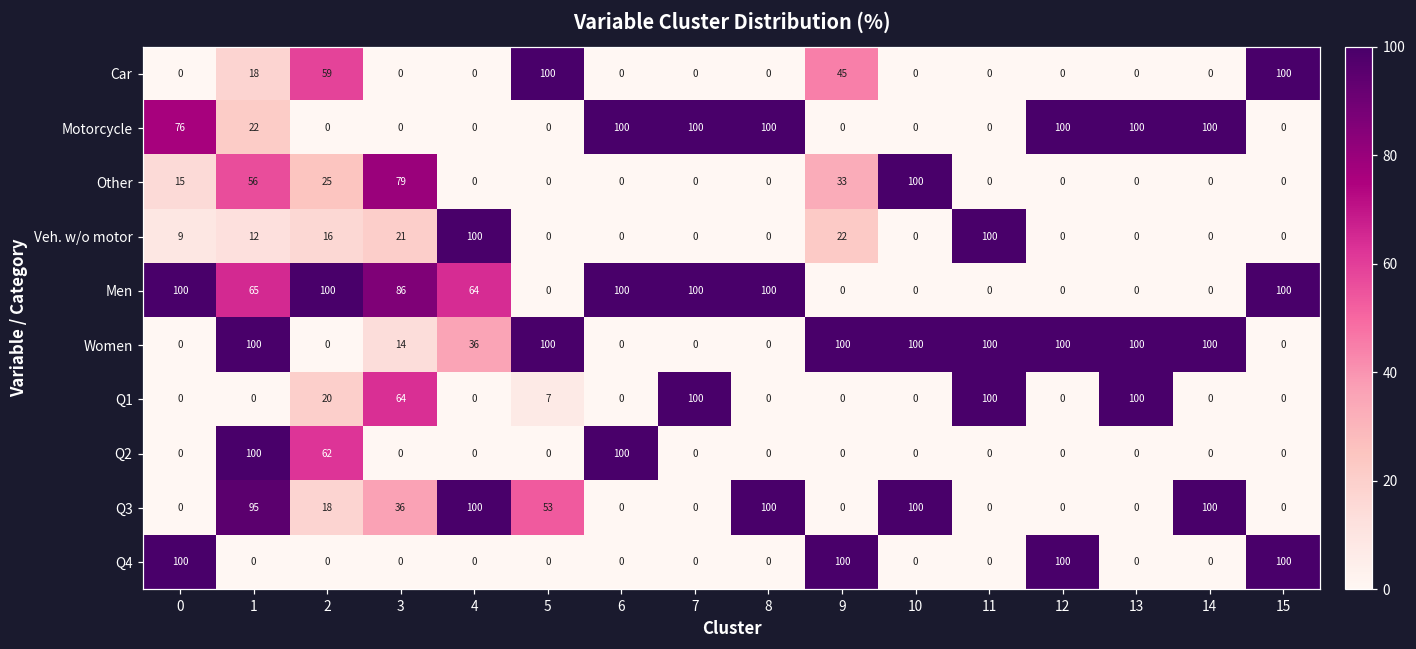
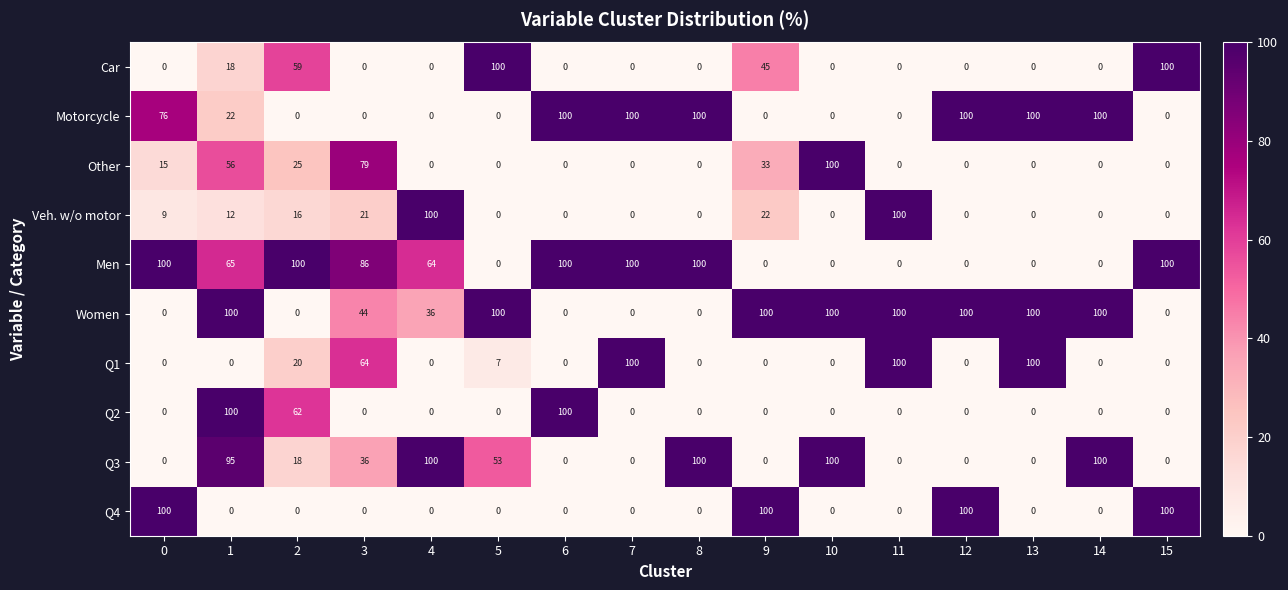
Women, 3: 14 -> 44
